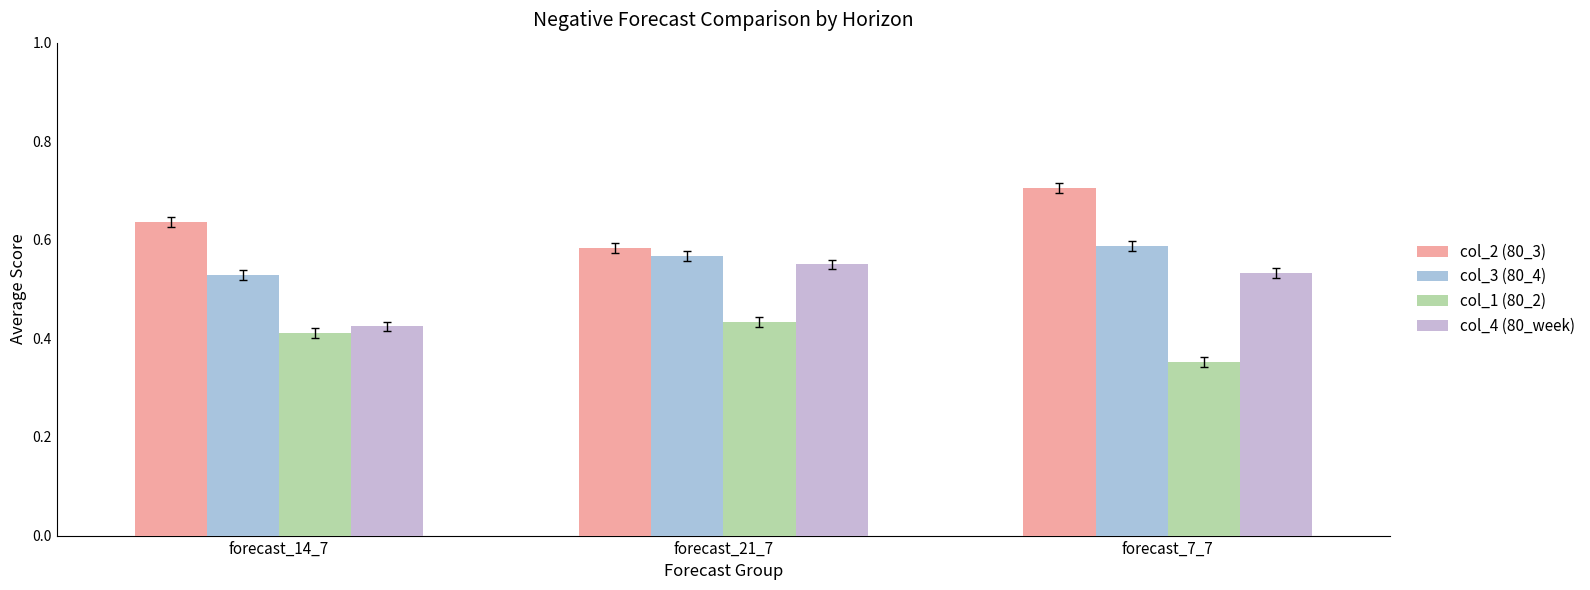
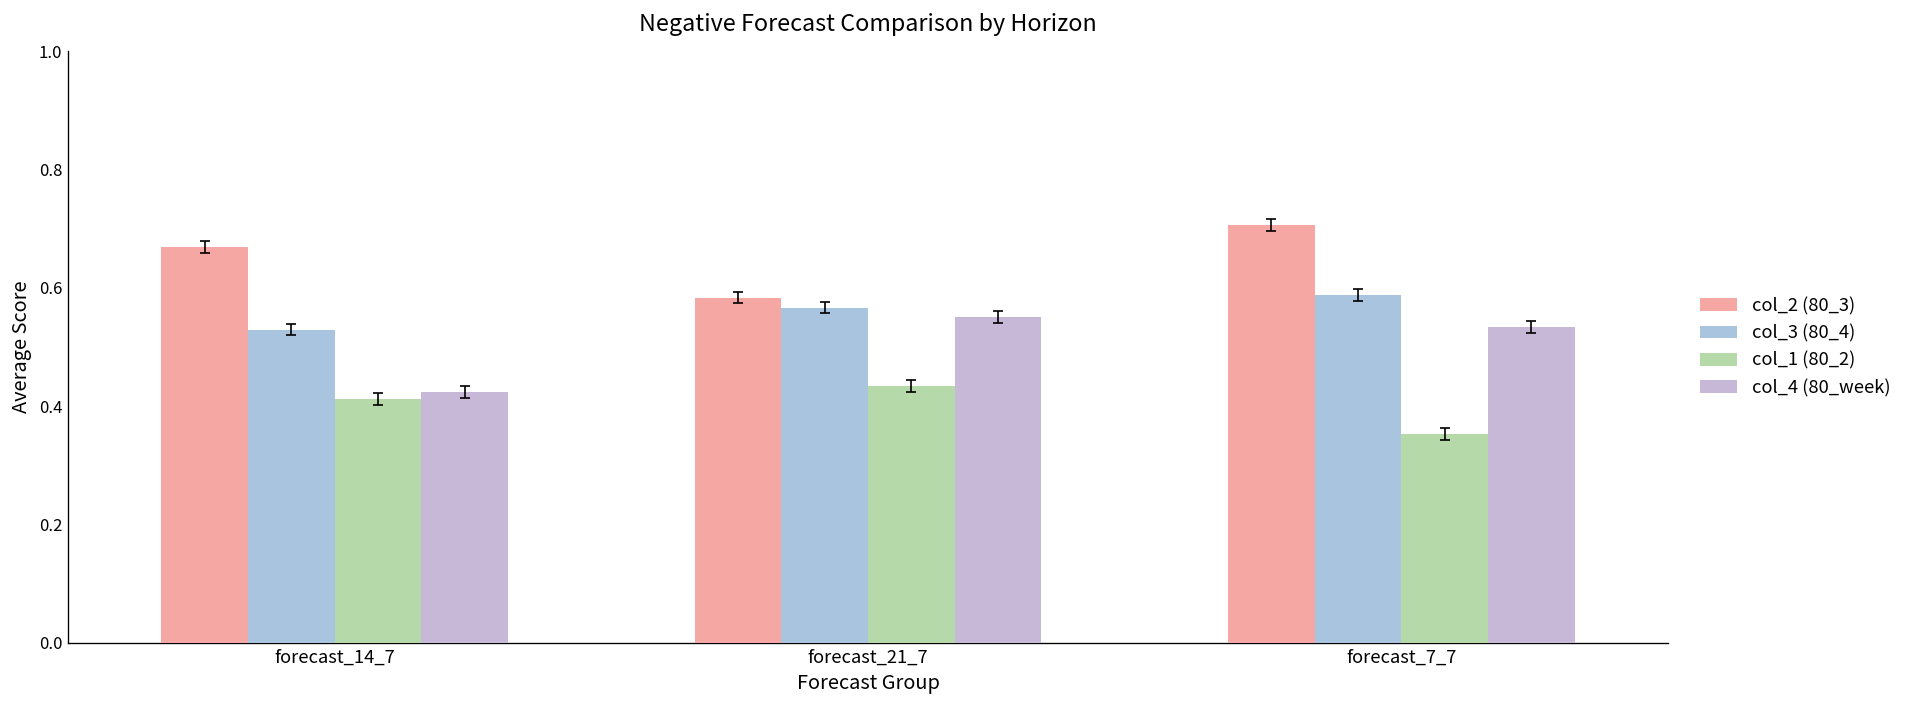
col_2 (80_3), forecast_14_7: 0.64 -> 0.67
